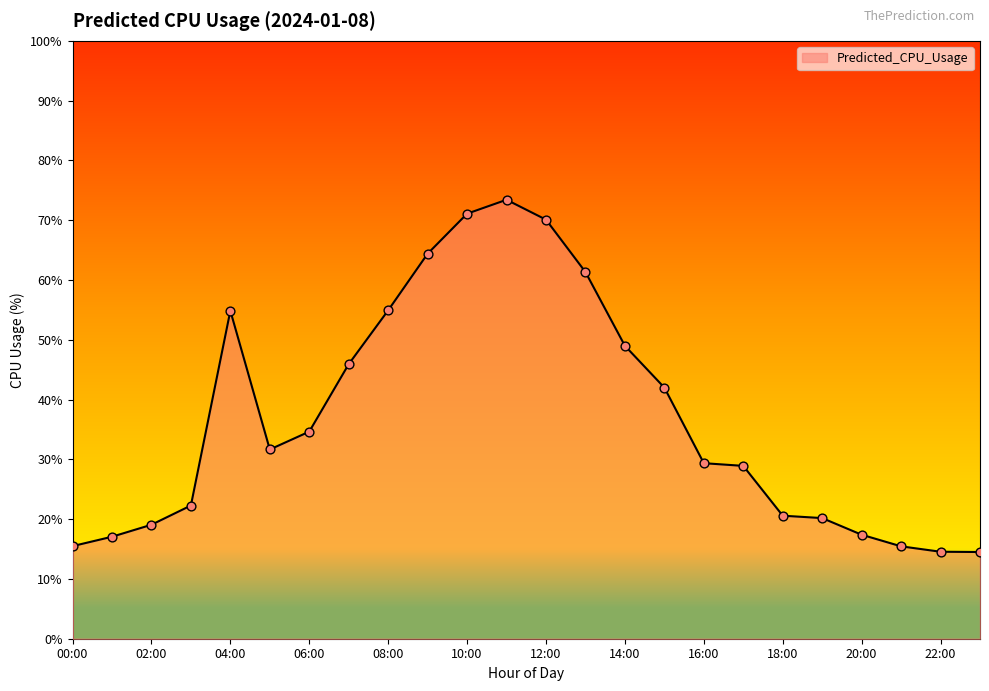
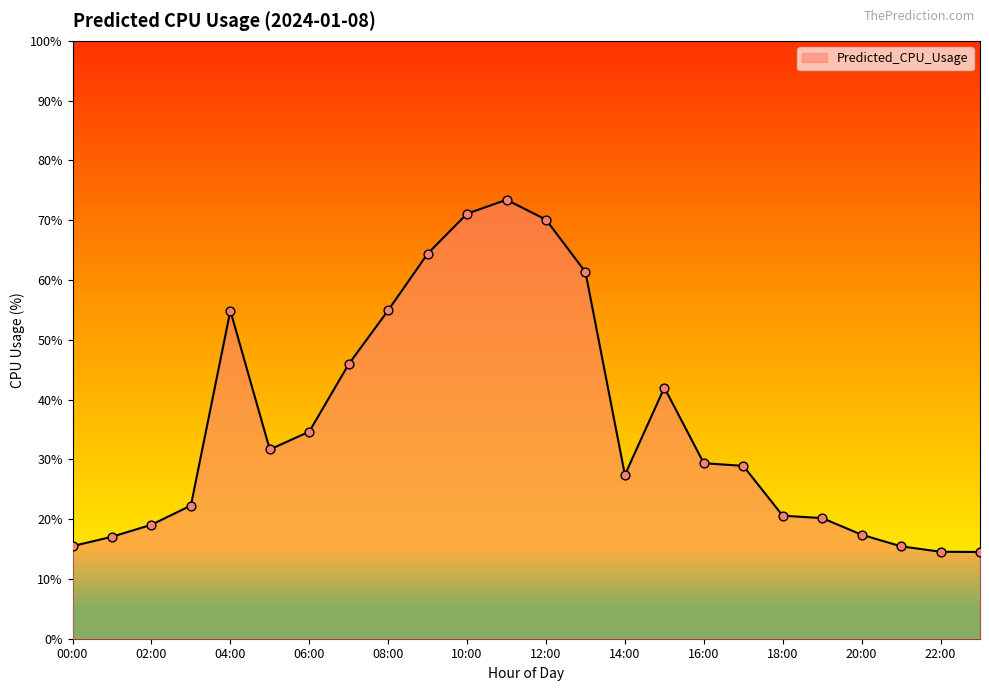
14:00: 49% -> 27%
